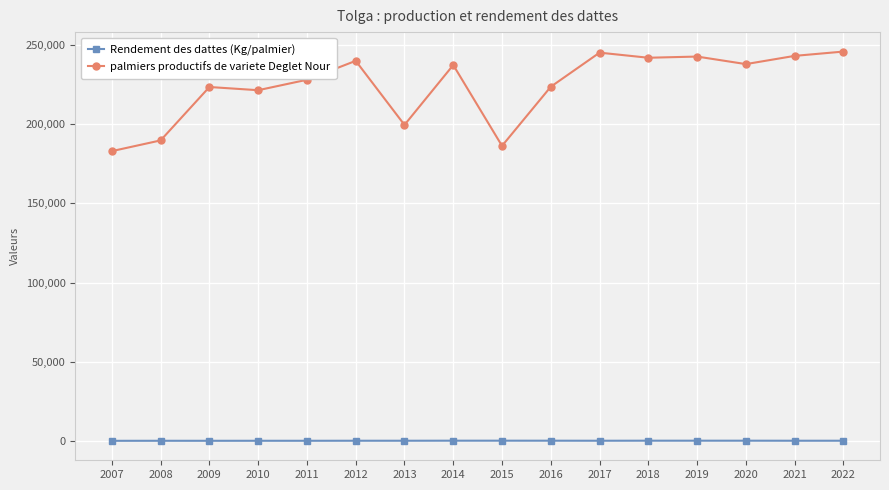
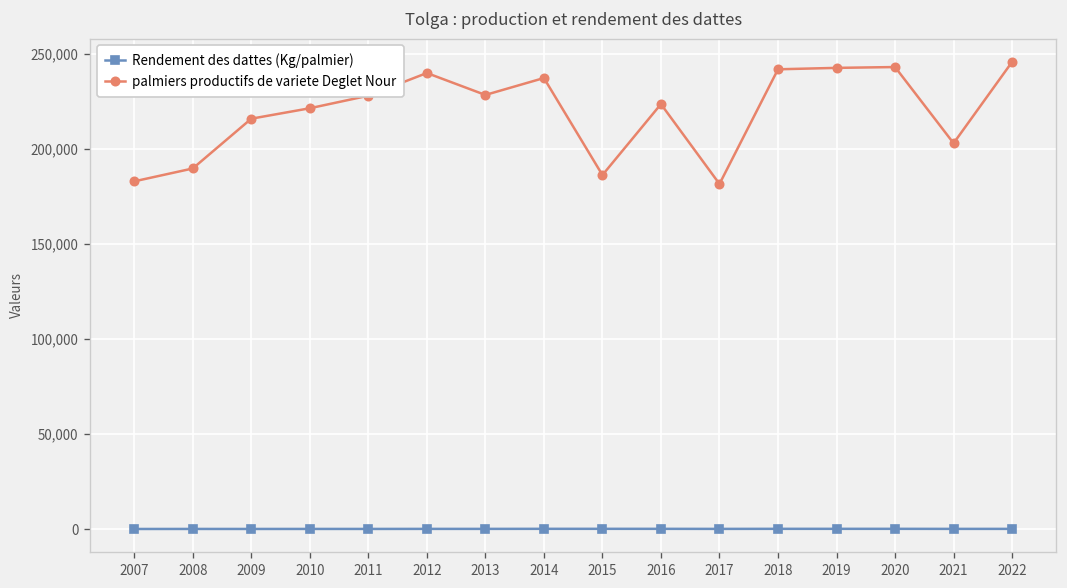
palmiers productifs de variete Deglet Nour, 2009: 224,000 -> 216,000
palmiers productifs de variete Deglet Nour, 2013: 200,000 -> 229,000
palmiers productifs de variete Deglet Nour, 2017: 245,000 -> 182,000
palmiers productifs de variete Deglet Nour, 2020: 238,000 -> 243,000
palmiers productifs de variete Deglet Nour, 2021: 243,000 -> 203,000
